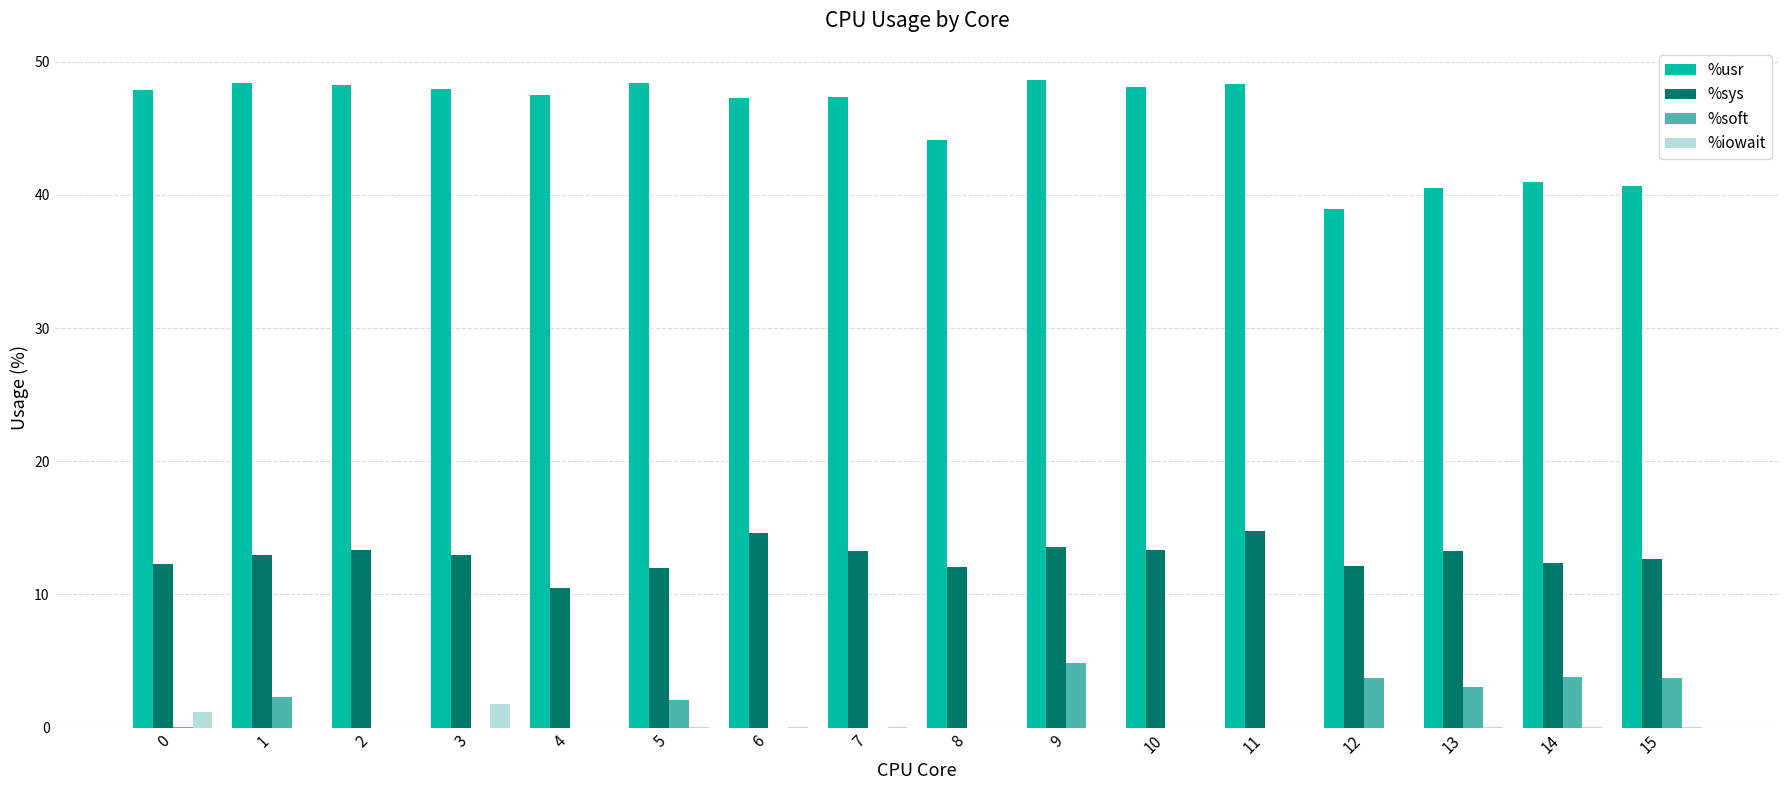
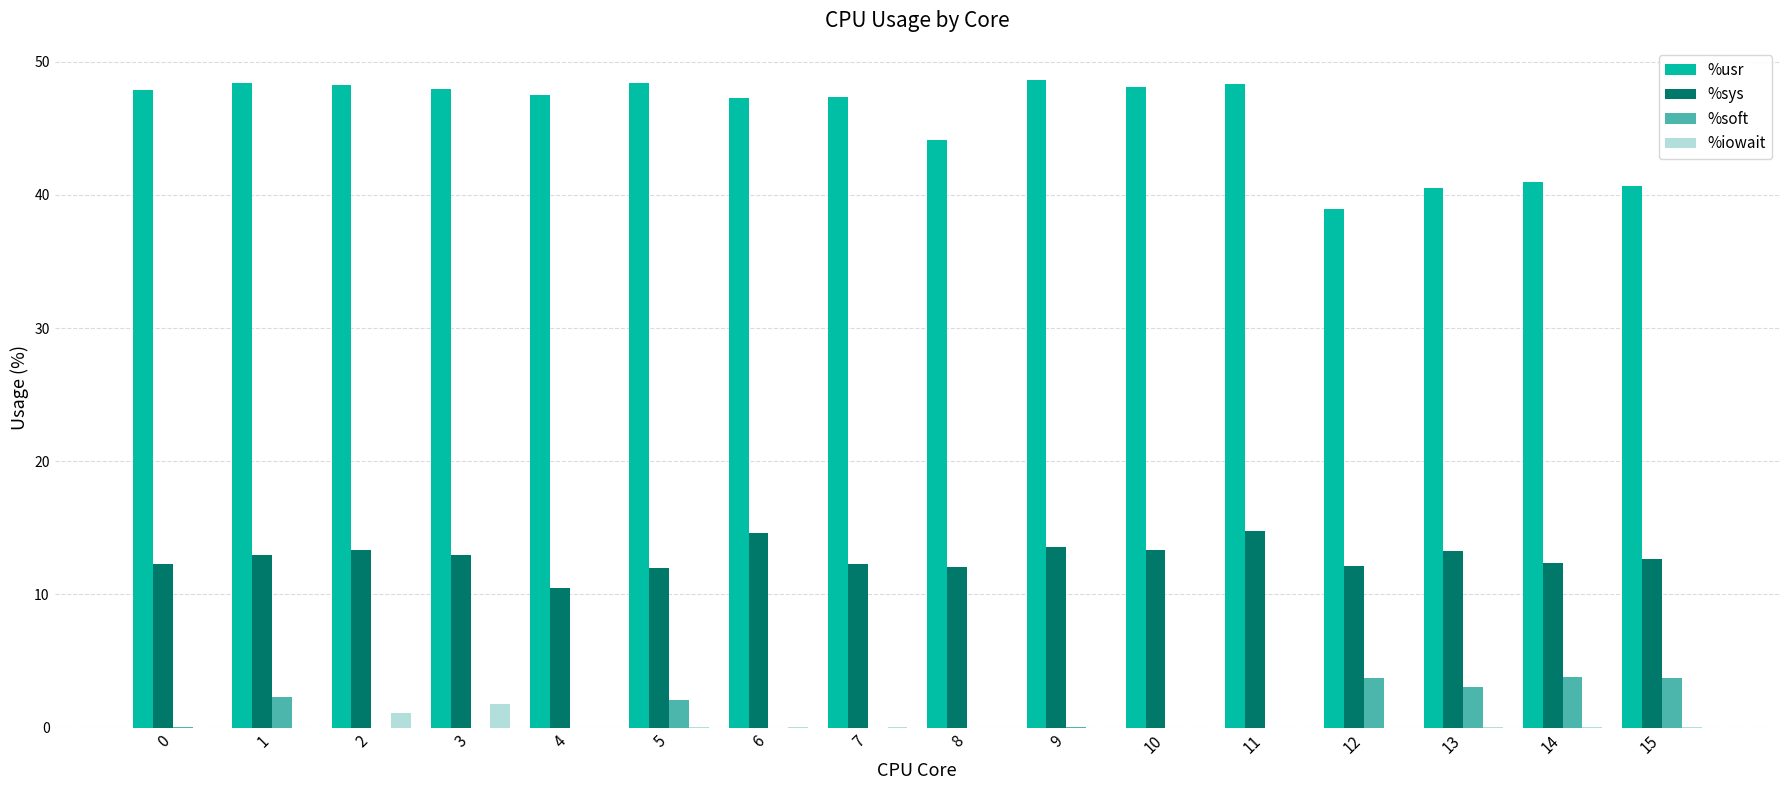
%iowait, 0: 1.2 -> 0.0
%iowait, 2: 0.0 -> 1.1
%sys, 7: 13.3 -> 12.3
%soft, 9: 4.9 -> 0.0
